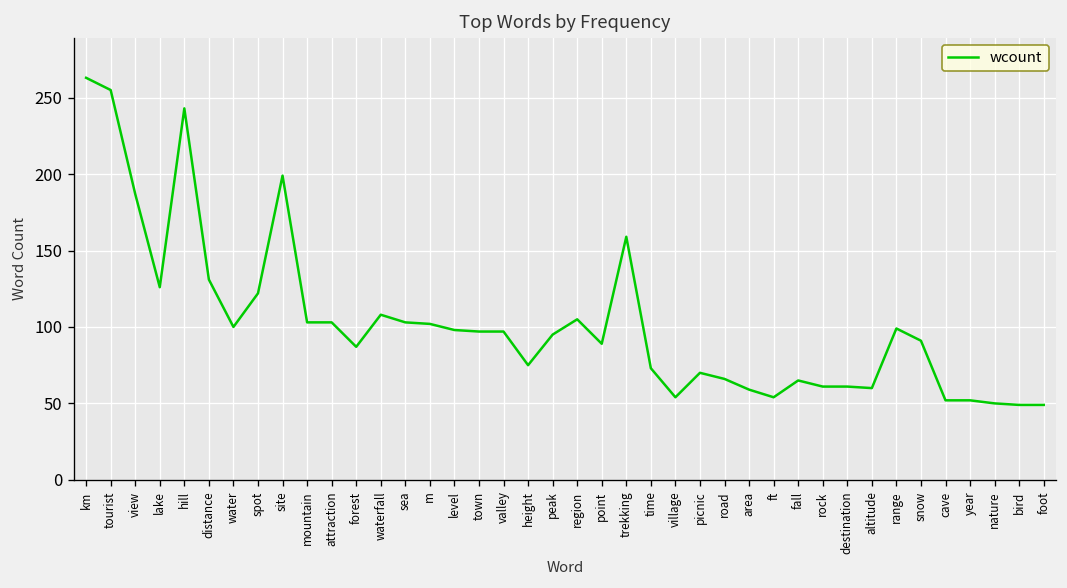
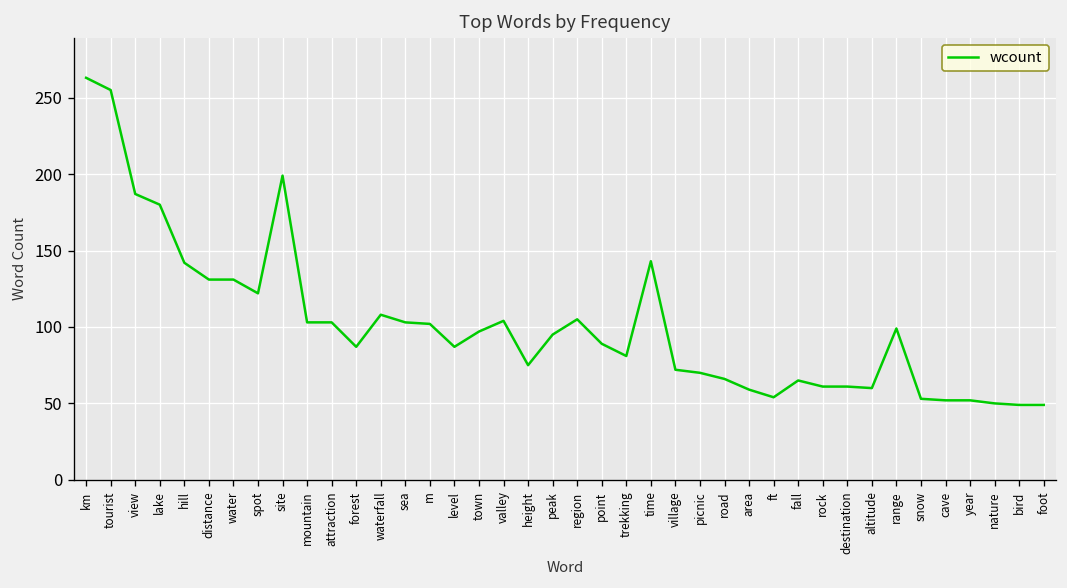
lake: 126 -> 180
hill: 243 -> 142
water: 100 -> 131
level: 98 -> 87
valley: 97 -> 104
trekking: 159 -> 81
time: 73 -> 143
village: 54 -> 72
snow: 91 -> 53
